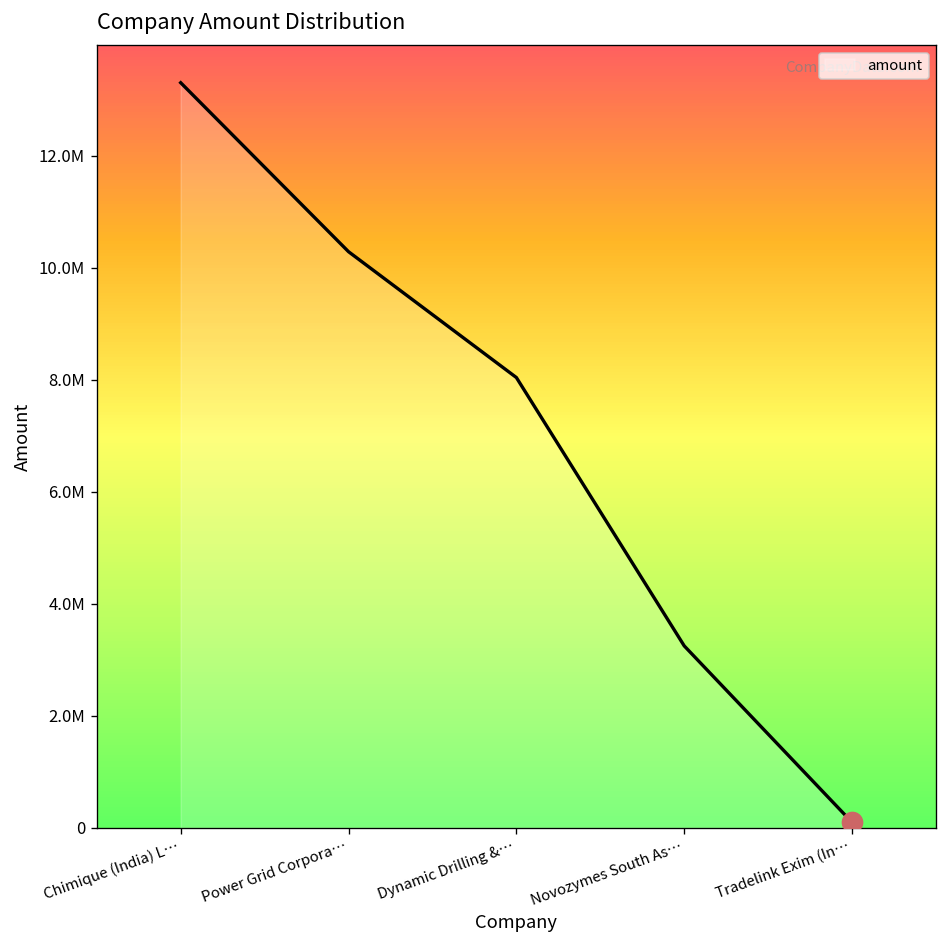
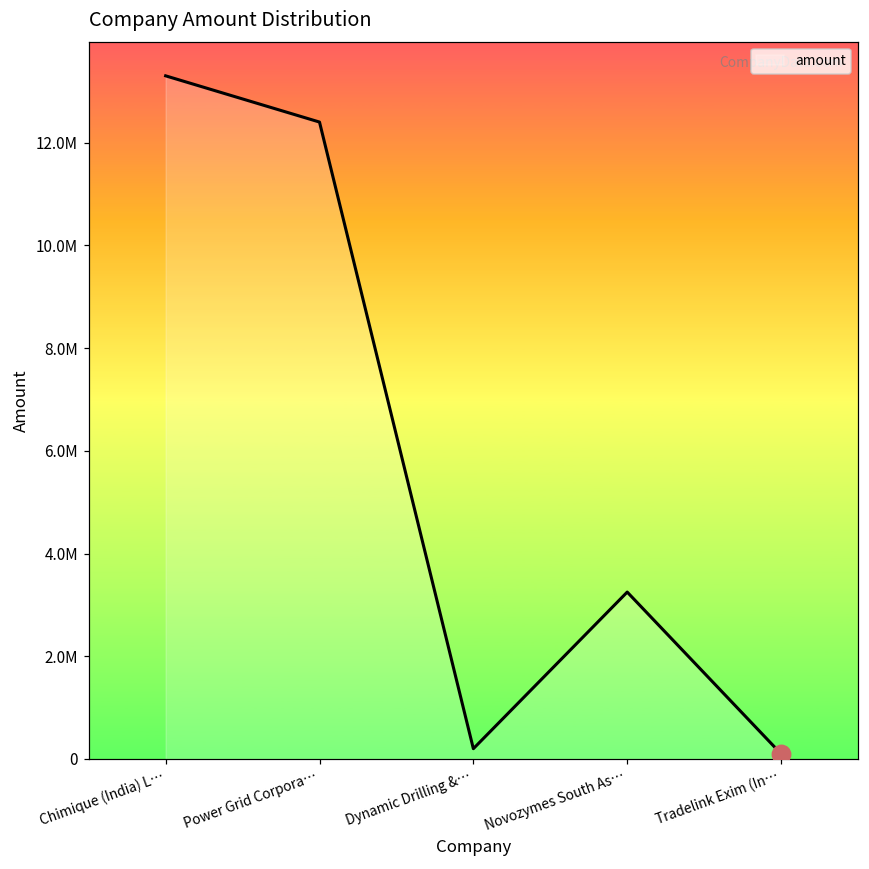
amount, Power Grid Corpora…: 10300000 -> 12400000
amount, Dynamic Drilling &…: 8000000 -> 200000
